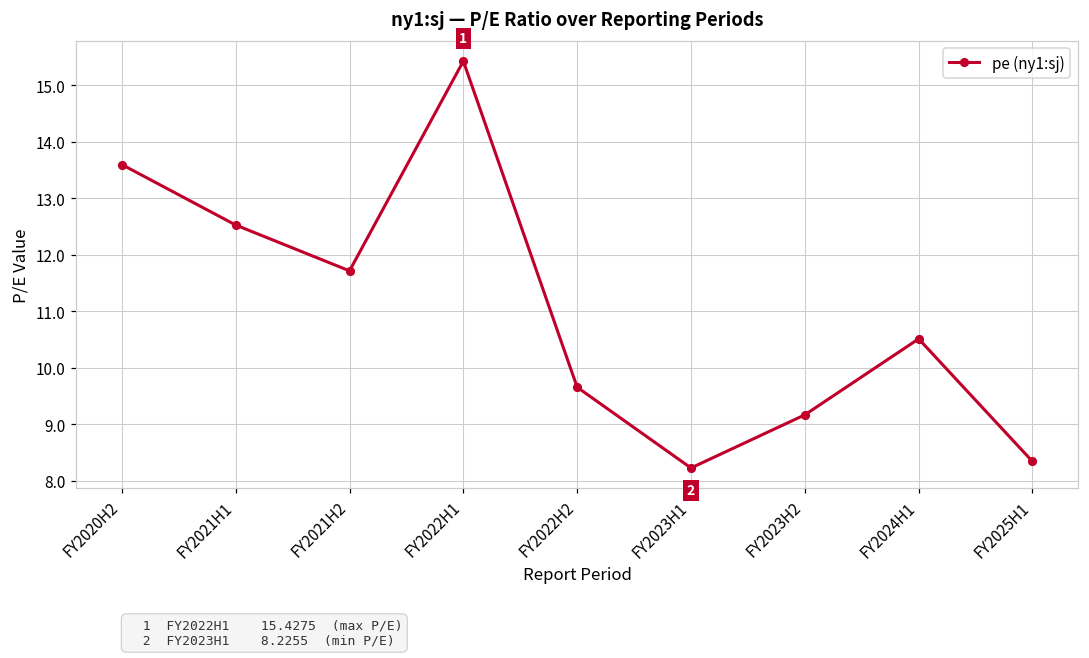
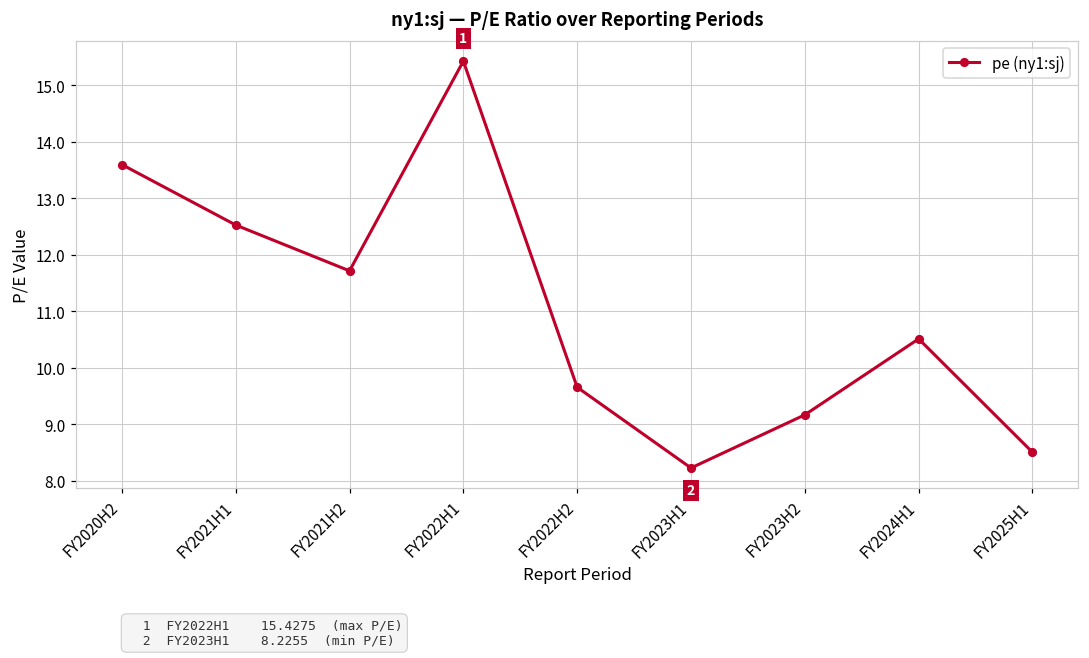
FY2025H1: 8.3 -> 8.5
